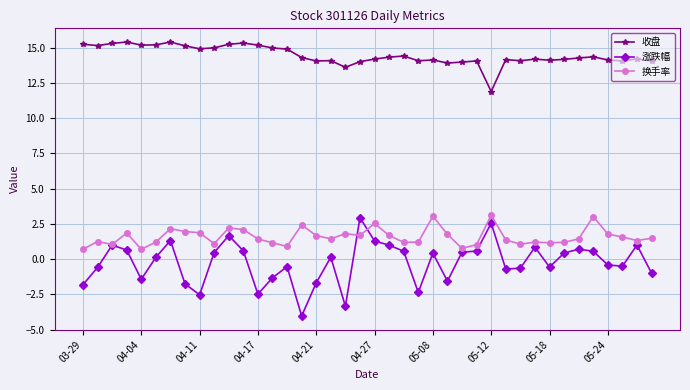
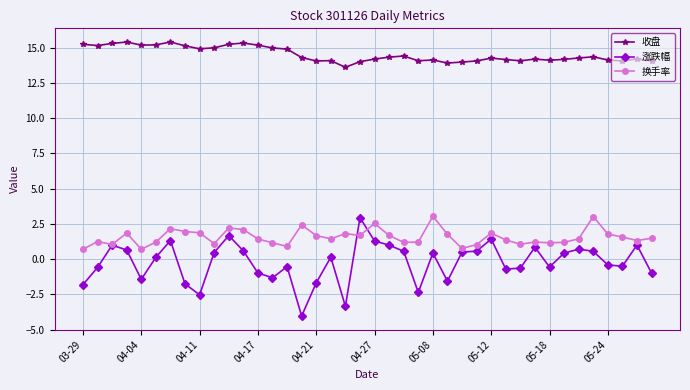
涨跌幅, 04-17: -2.5 -> -1.0
收盘, 05-12: 11.9 -> 14.3
涨跌幅, 05-12: 2.6 -> 1.4
换手率, 05-12: 3.1 -> 1.9
